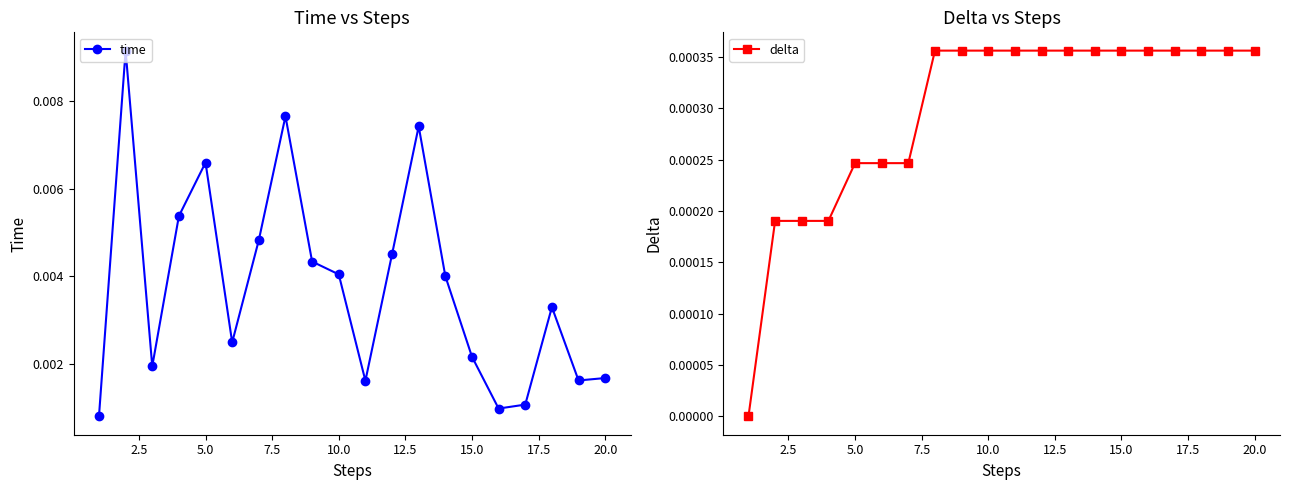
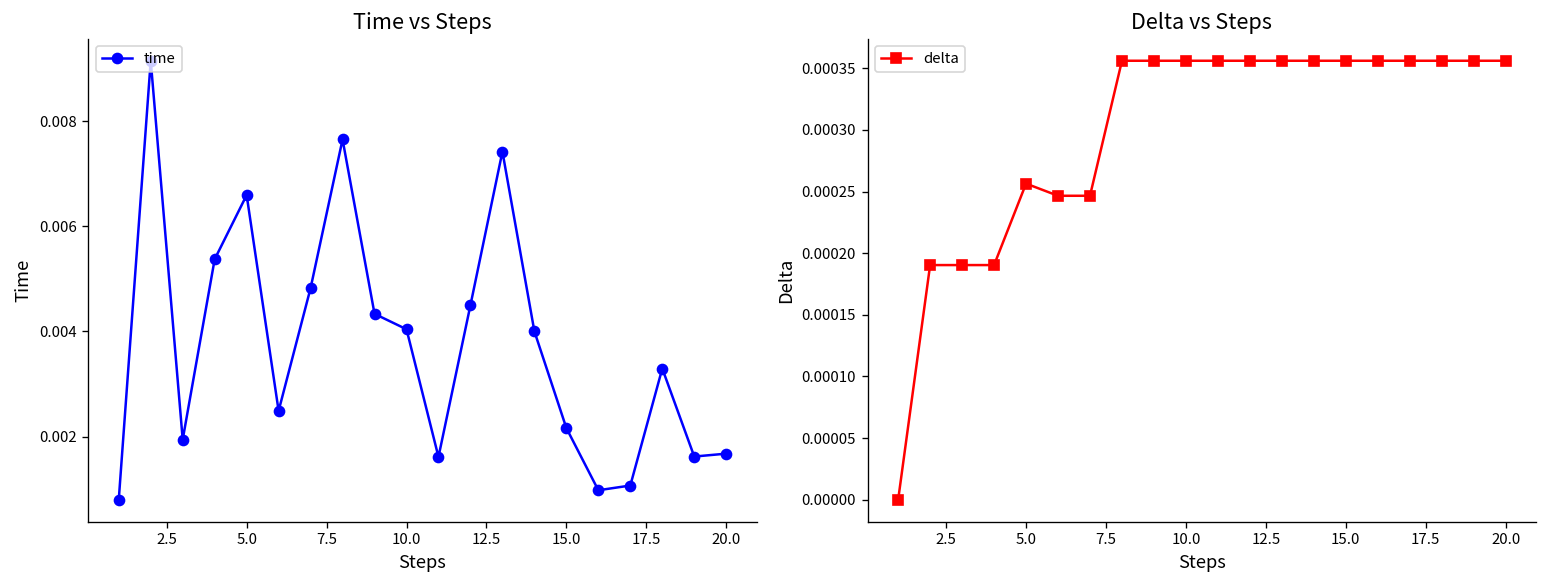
Delta vs Steps, 5.0: 0.000247 -> 0.000256
